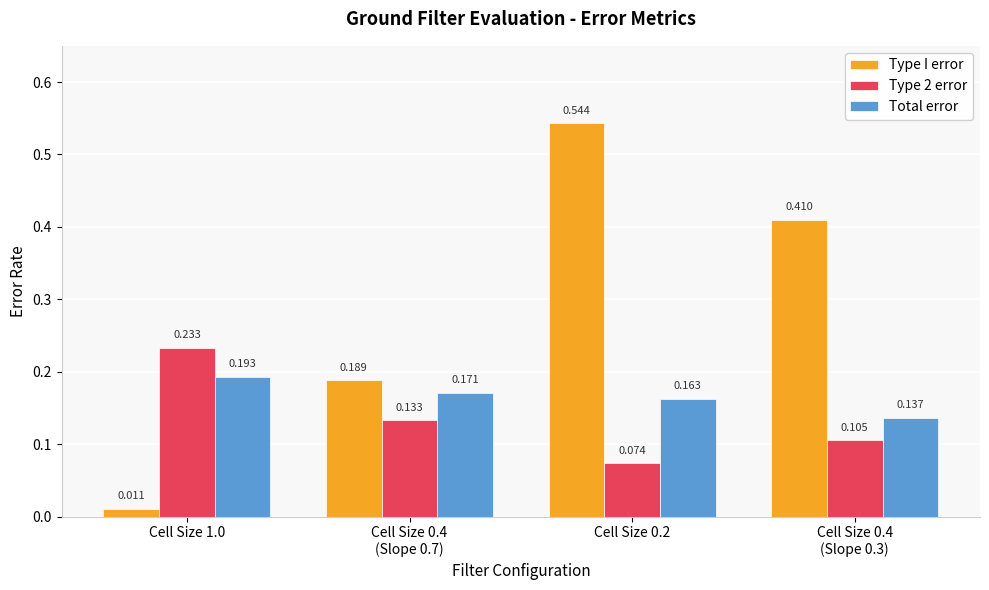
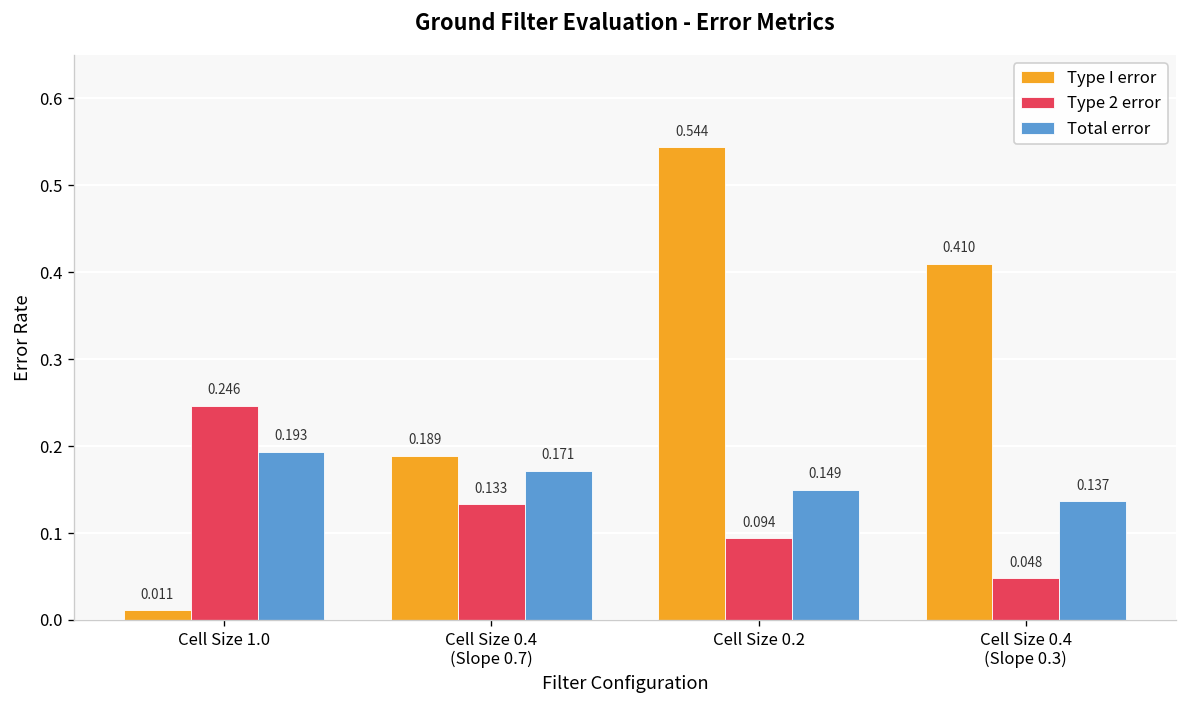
Type 2 error, Cell Size 1.0: 0.233 -> 0.246
Type 2 error, Cell Size 0.2: 0.074 -> 0.094
Total error, Cell Size 0.2: 0.163 -> 0.149
Type 2 error, Cell Size 0.4 (Slope 0.3): 0.105 -> 0.048
